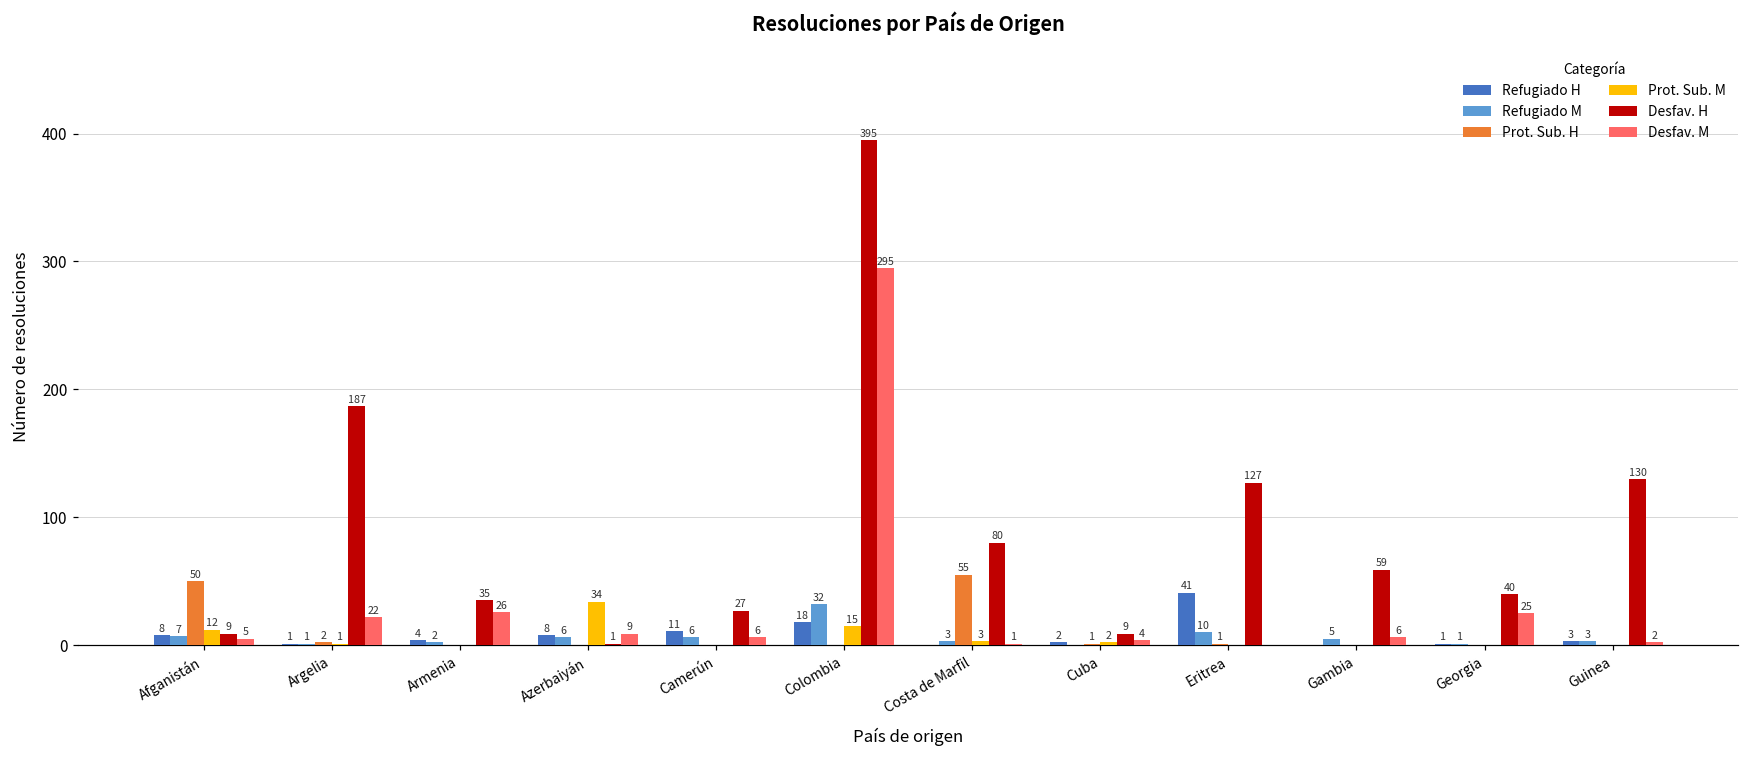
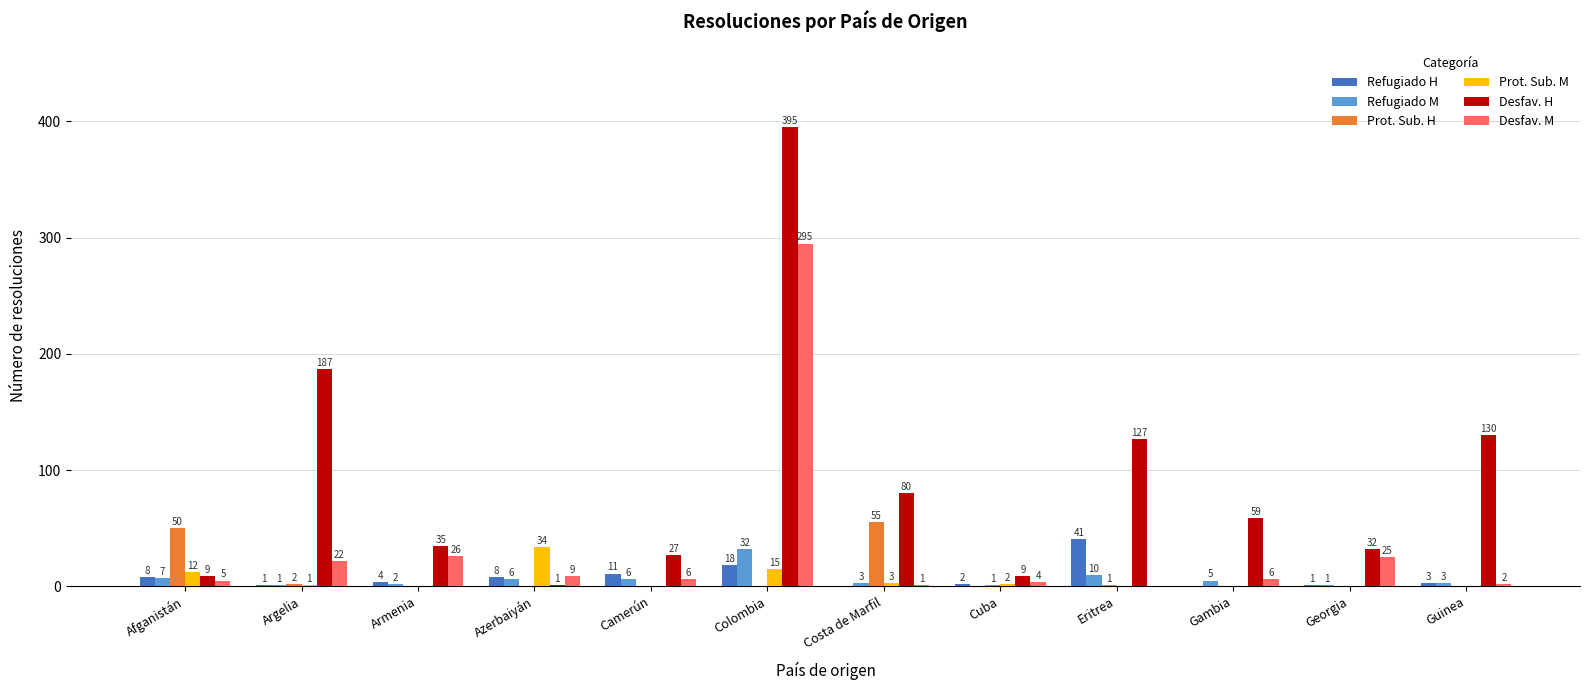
Desfav. H, Georgia: 40 -> 32
